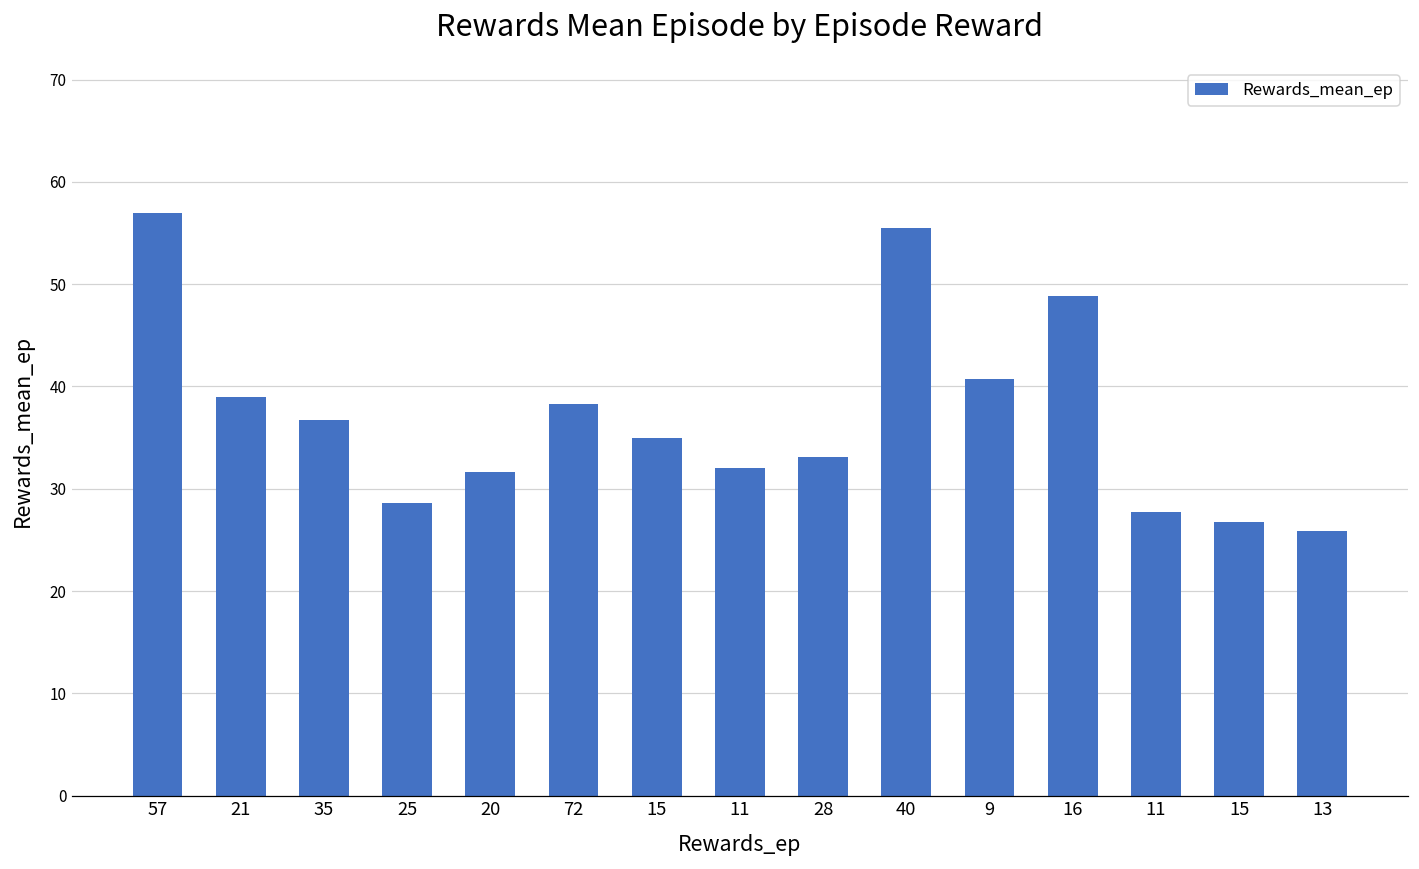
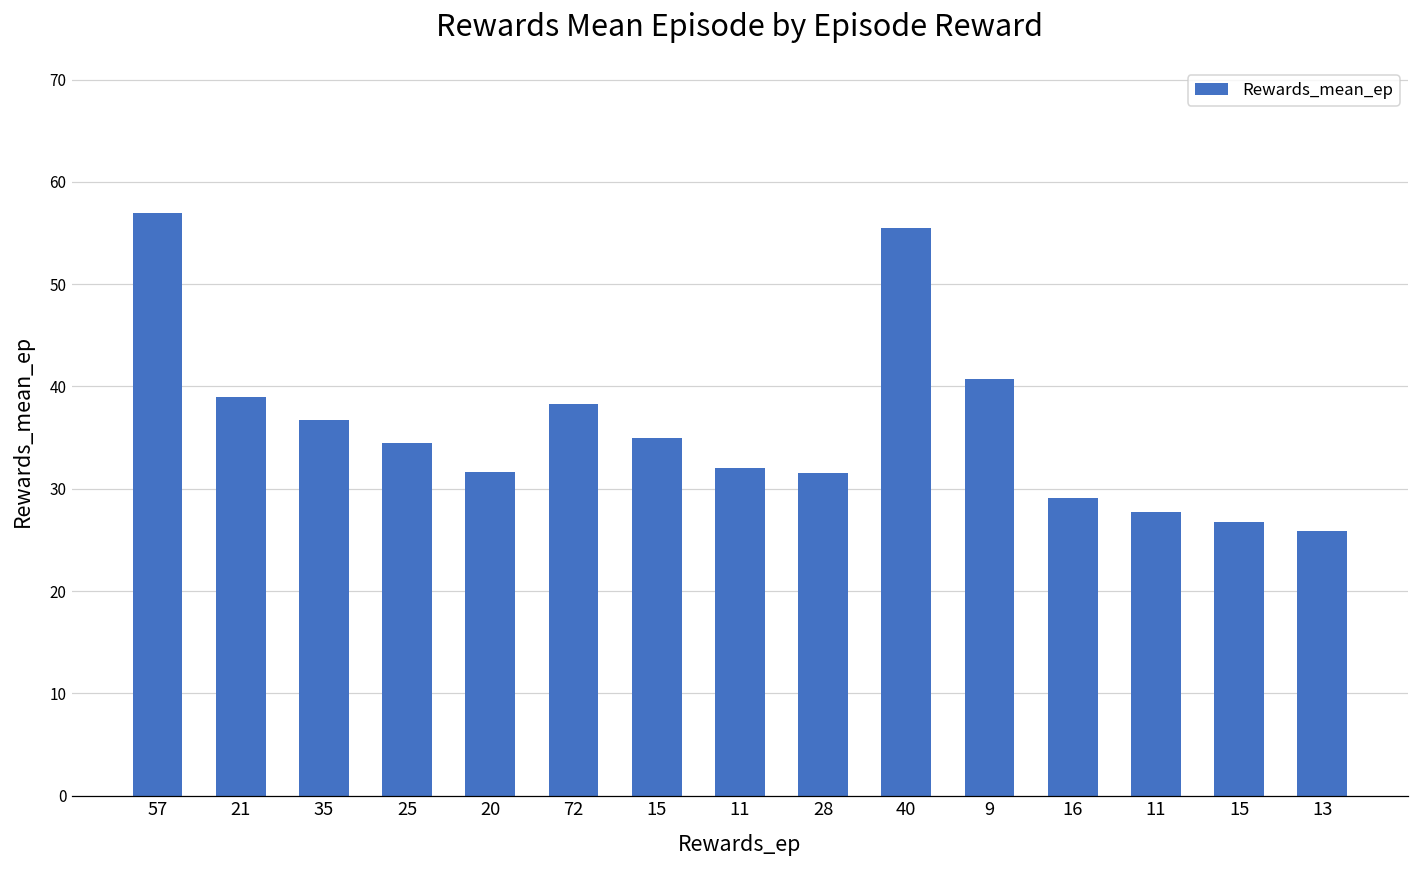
25: 29 -> 35
28: 33 -> 32
16: 49 -> 29
